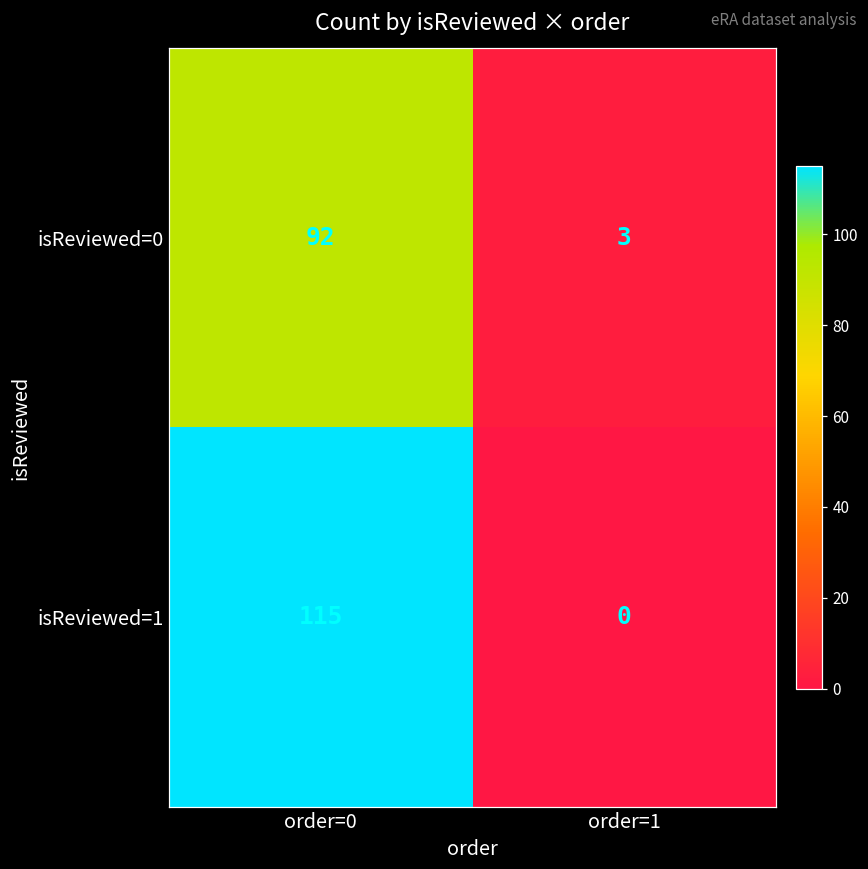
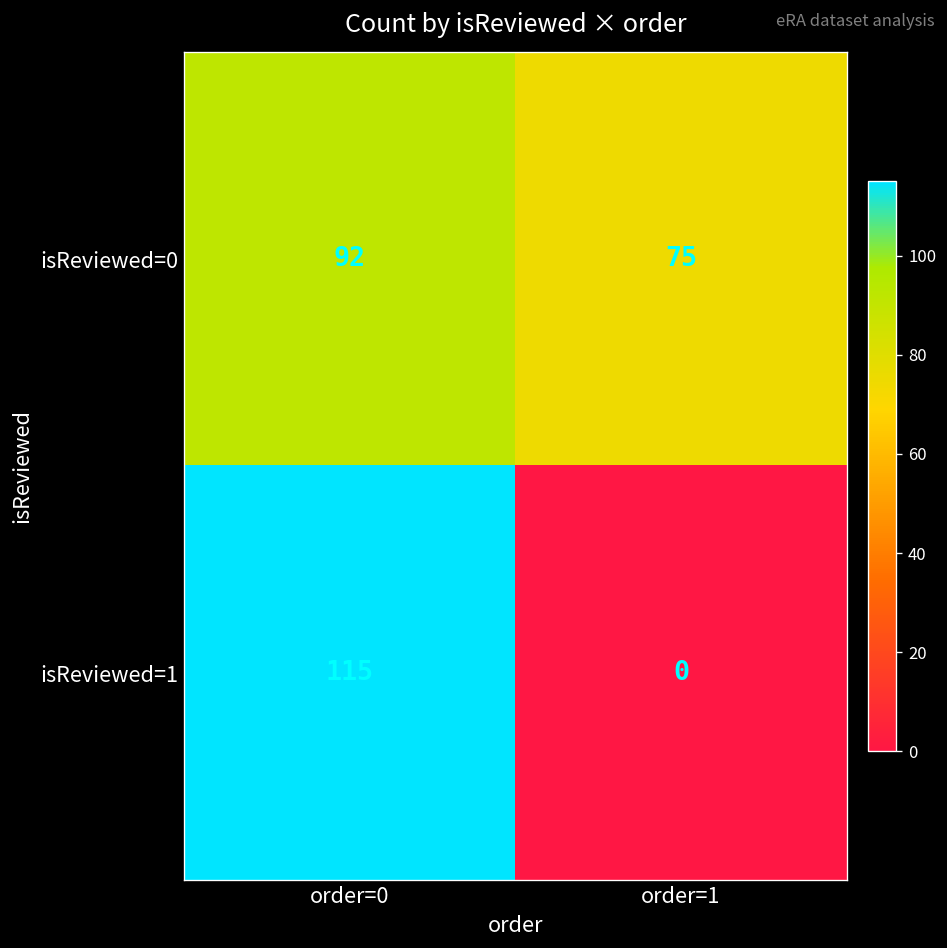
isReviewed=0, order=1: 3 -> 75
